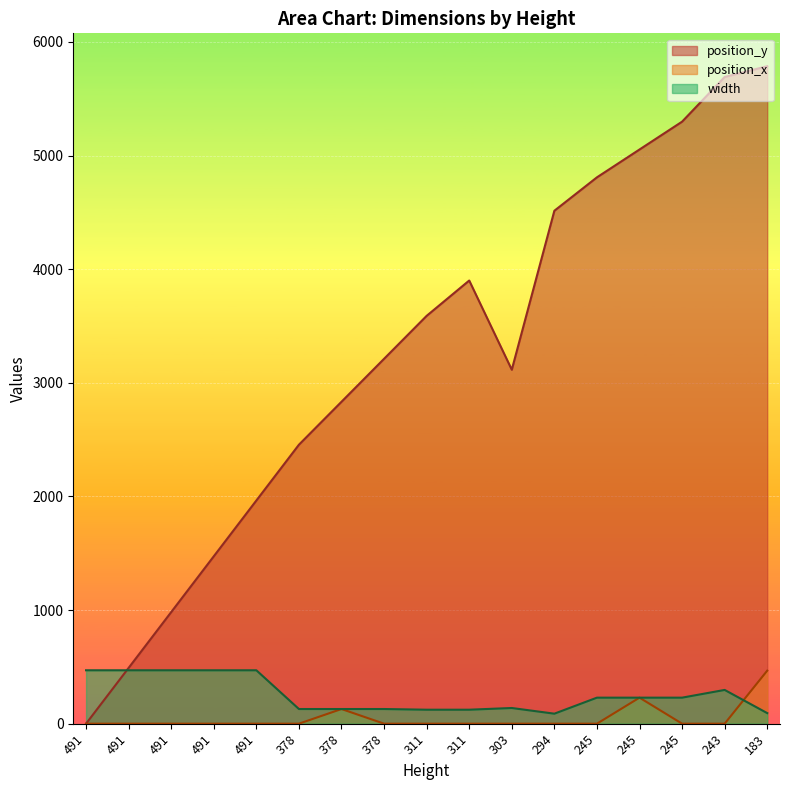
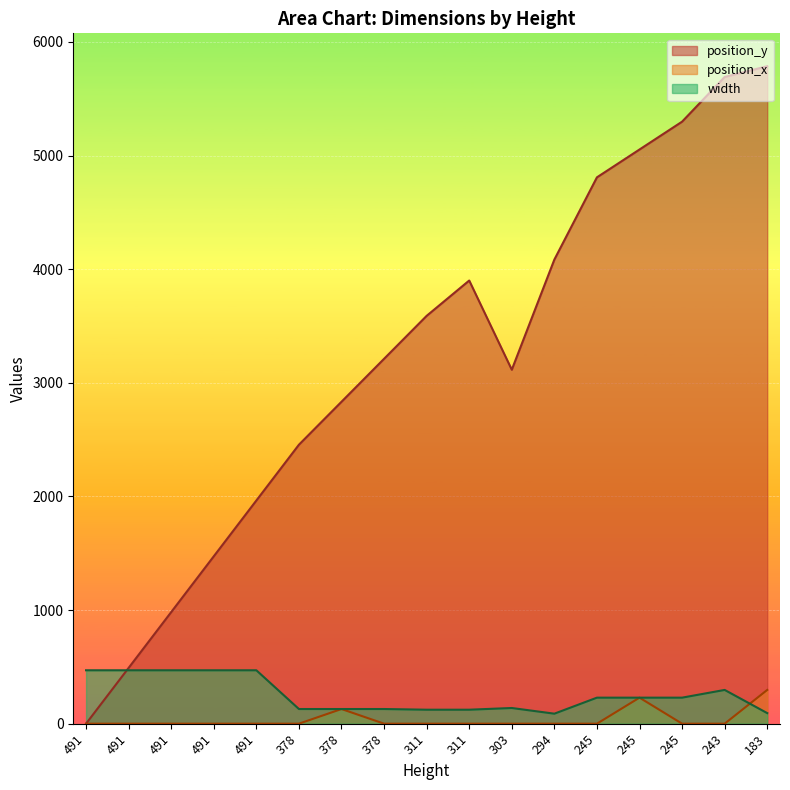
position_y, 294: 4510 -> 4080
position_x, 183: 470 -> 300
